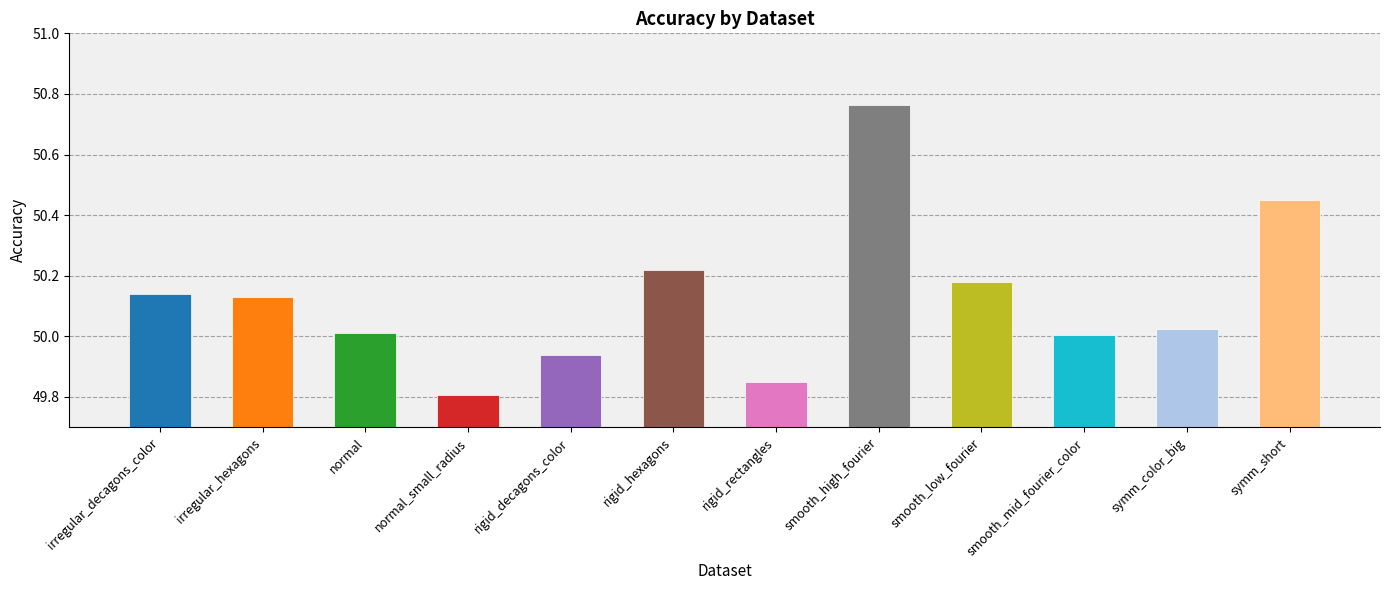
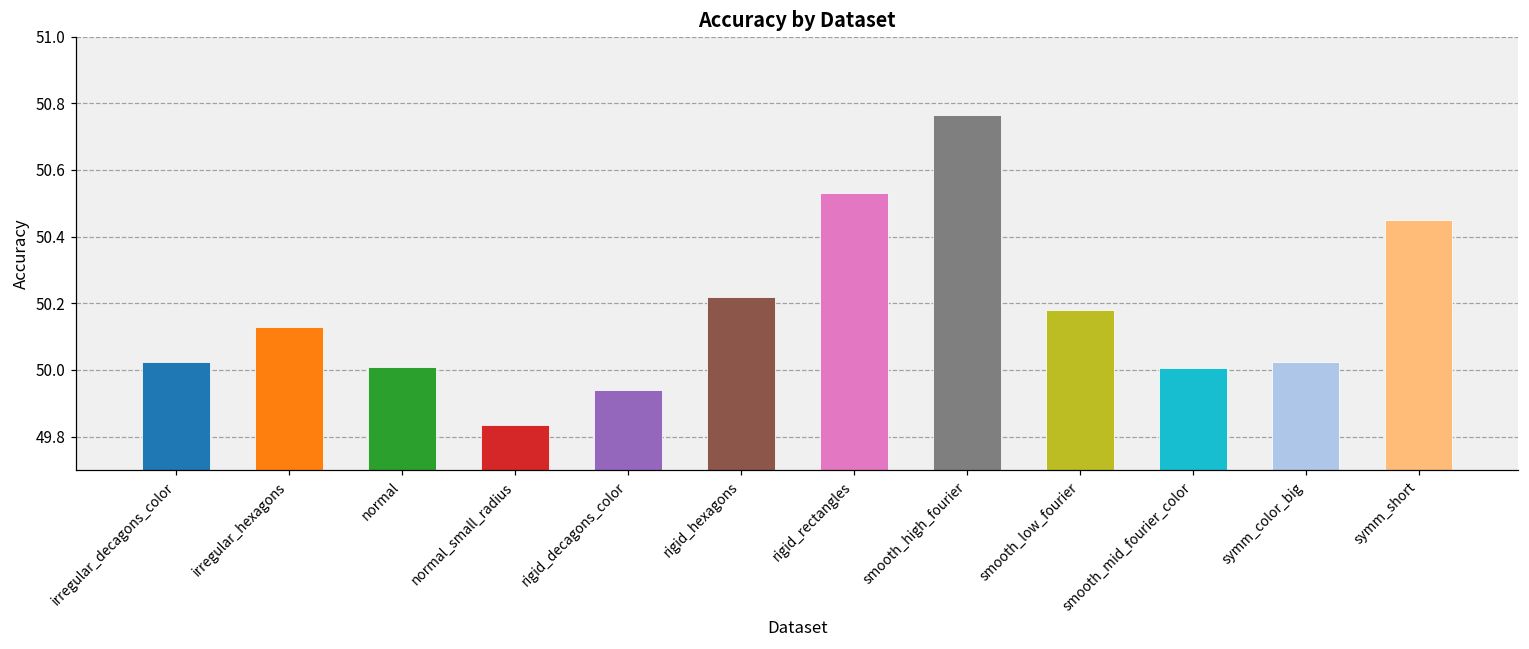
irregular_decagons_color: 50.14 -> 50.03
normal_small_radius: 49.81 -> 49.84
rigid_rectangles: 49.85 -> 50.53
